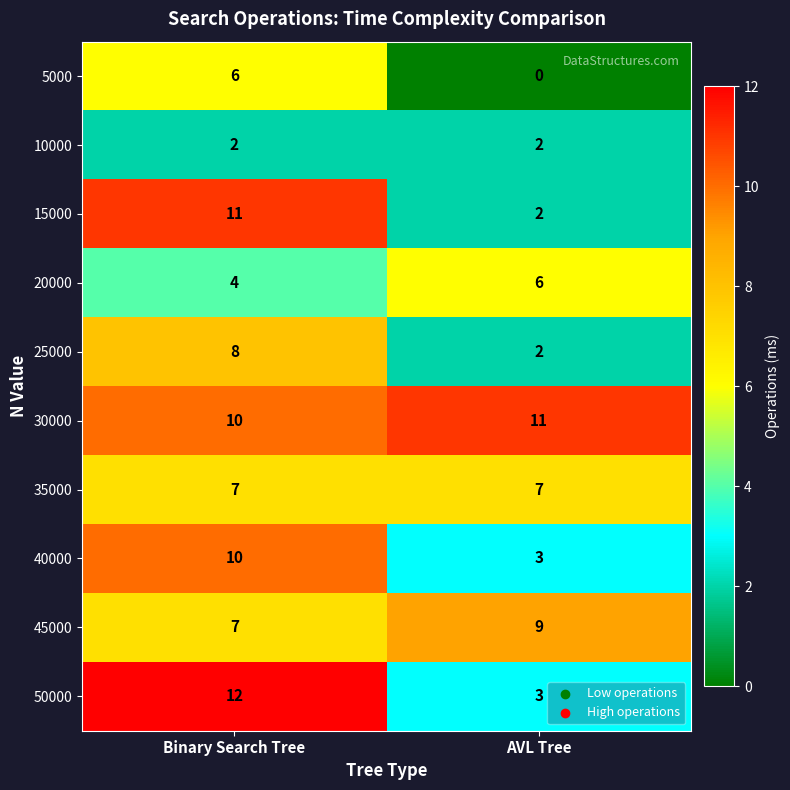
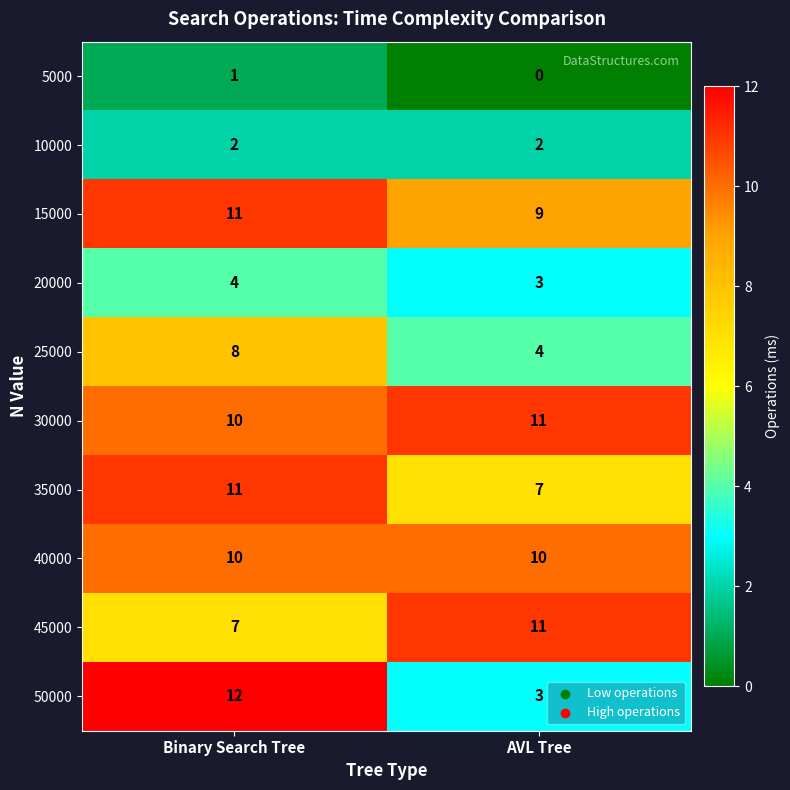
5000, Binary Search Tree: 6 -> 1
15000, AVL Tree: 2 -> 9
20000, AVL Tree: 6 -> 3
25000, AVL Tree: 2 -> 4
35000, Binary Search Tree: 7 -> 11
40000, AVL Tree: 3 -> 10
45000, AVL Tree: 9 -> 11
